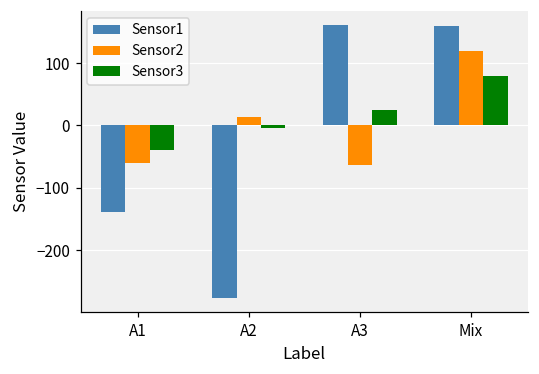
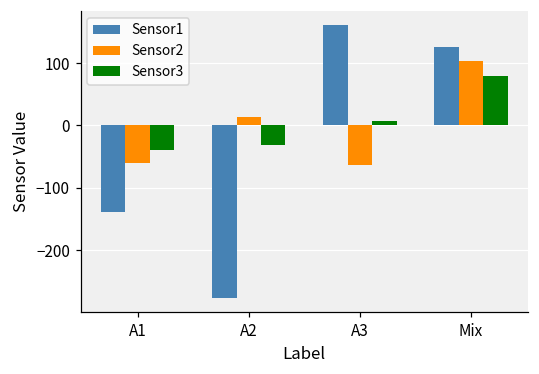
Sensor3, A2: 0 -> -30
Sensor3, A3: 30 -> 10
Sensor1, Mix: 160 -> 130
Sensor2, Mix: 120 -> 100
